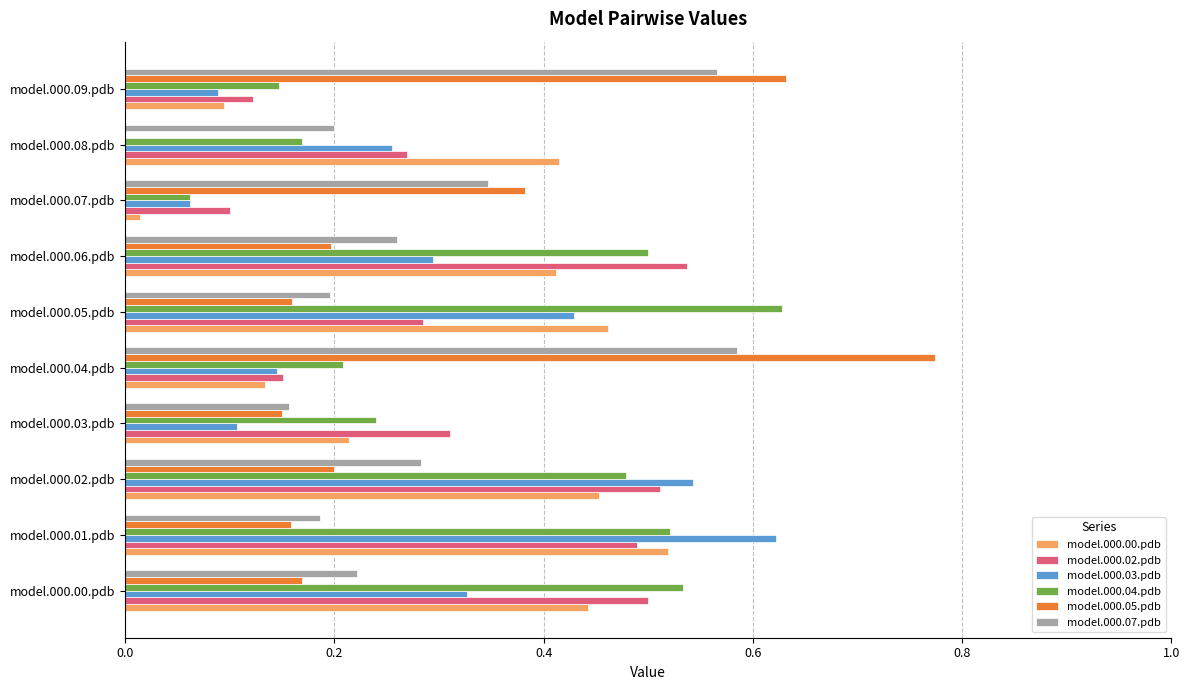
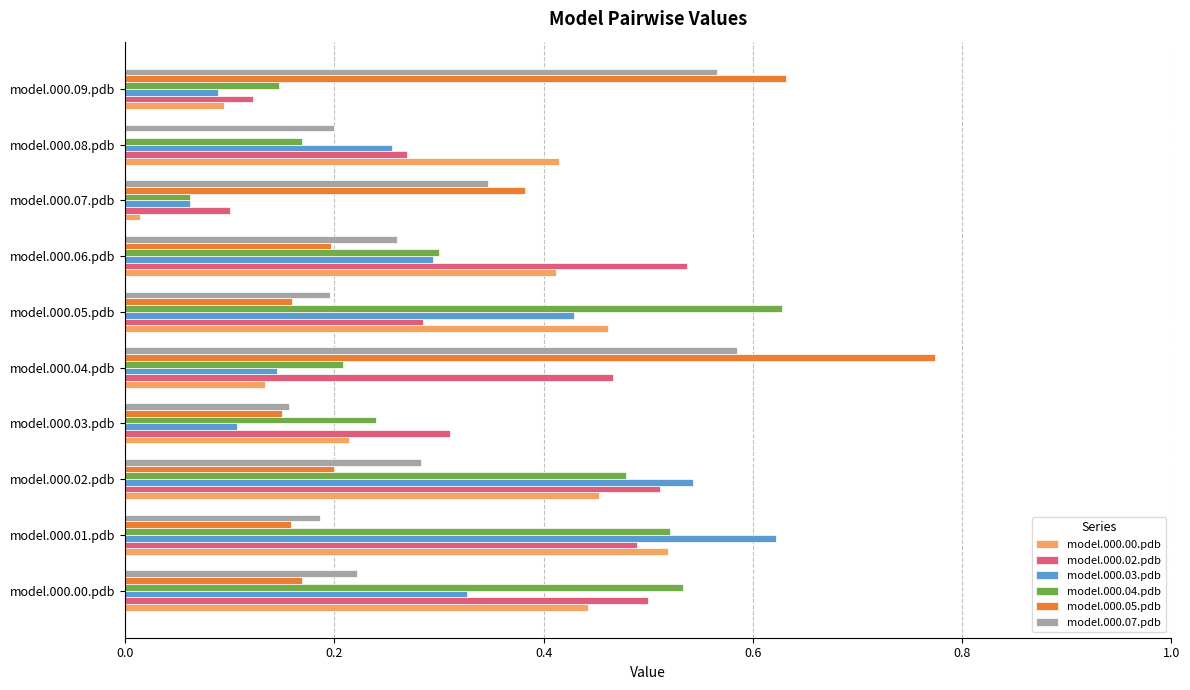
model.000.04.pdb, model.000.06.pdb: 0.5 -> 0.3
model.000.02.pdb, model.000.04.pdb: 0.151 -> 0.466
